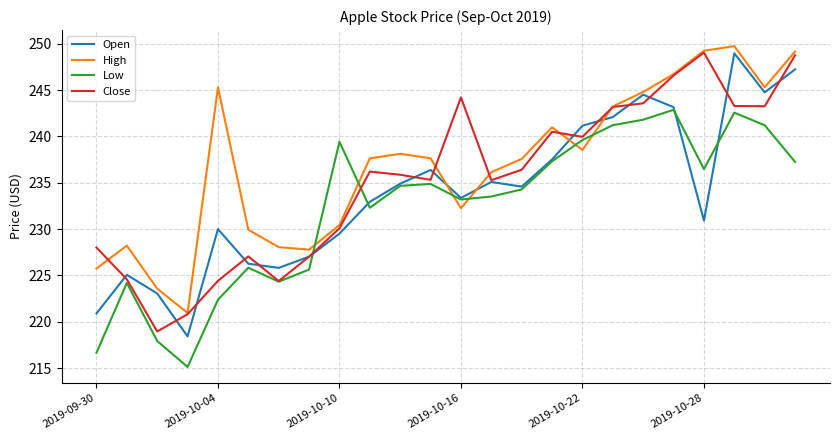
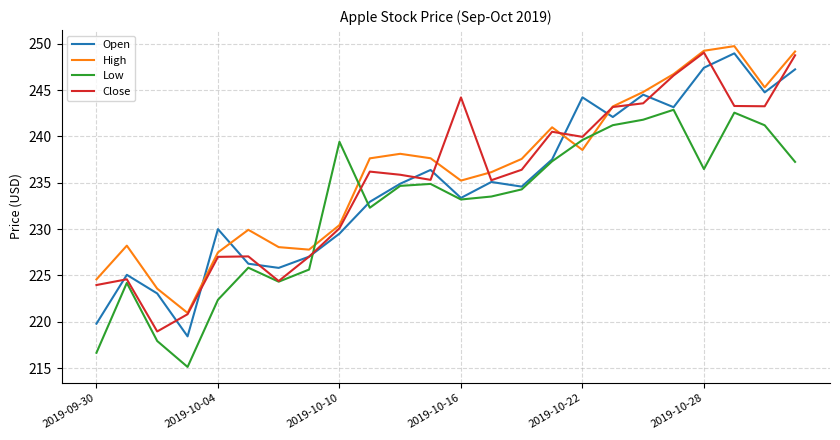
Open, 2019-09-30: 221 -> 220
High, 2019-09-30: 226 -> 225
Close, 2019-09-30: 228 -> 224
High, 2019-10-04: 245 -> 227
Close, 2019-10-04: 224 -> 227
High, 2019-10-16: 232 -> 235
Open, 2019-10-22: 241 -> 244
Open, 2019-10-28: 231 -> 247
